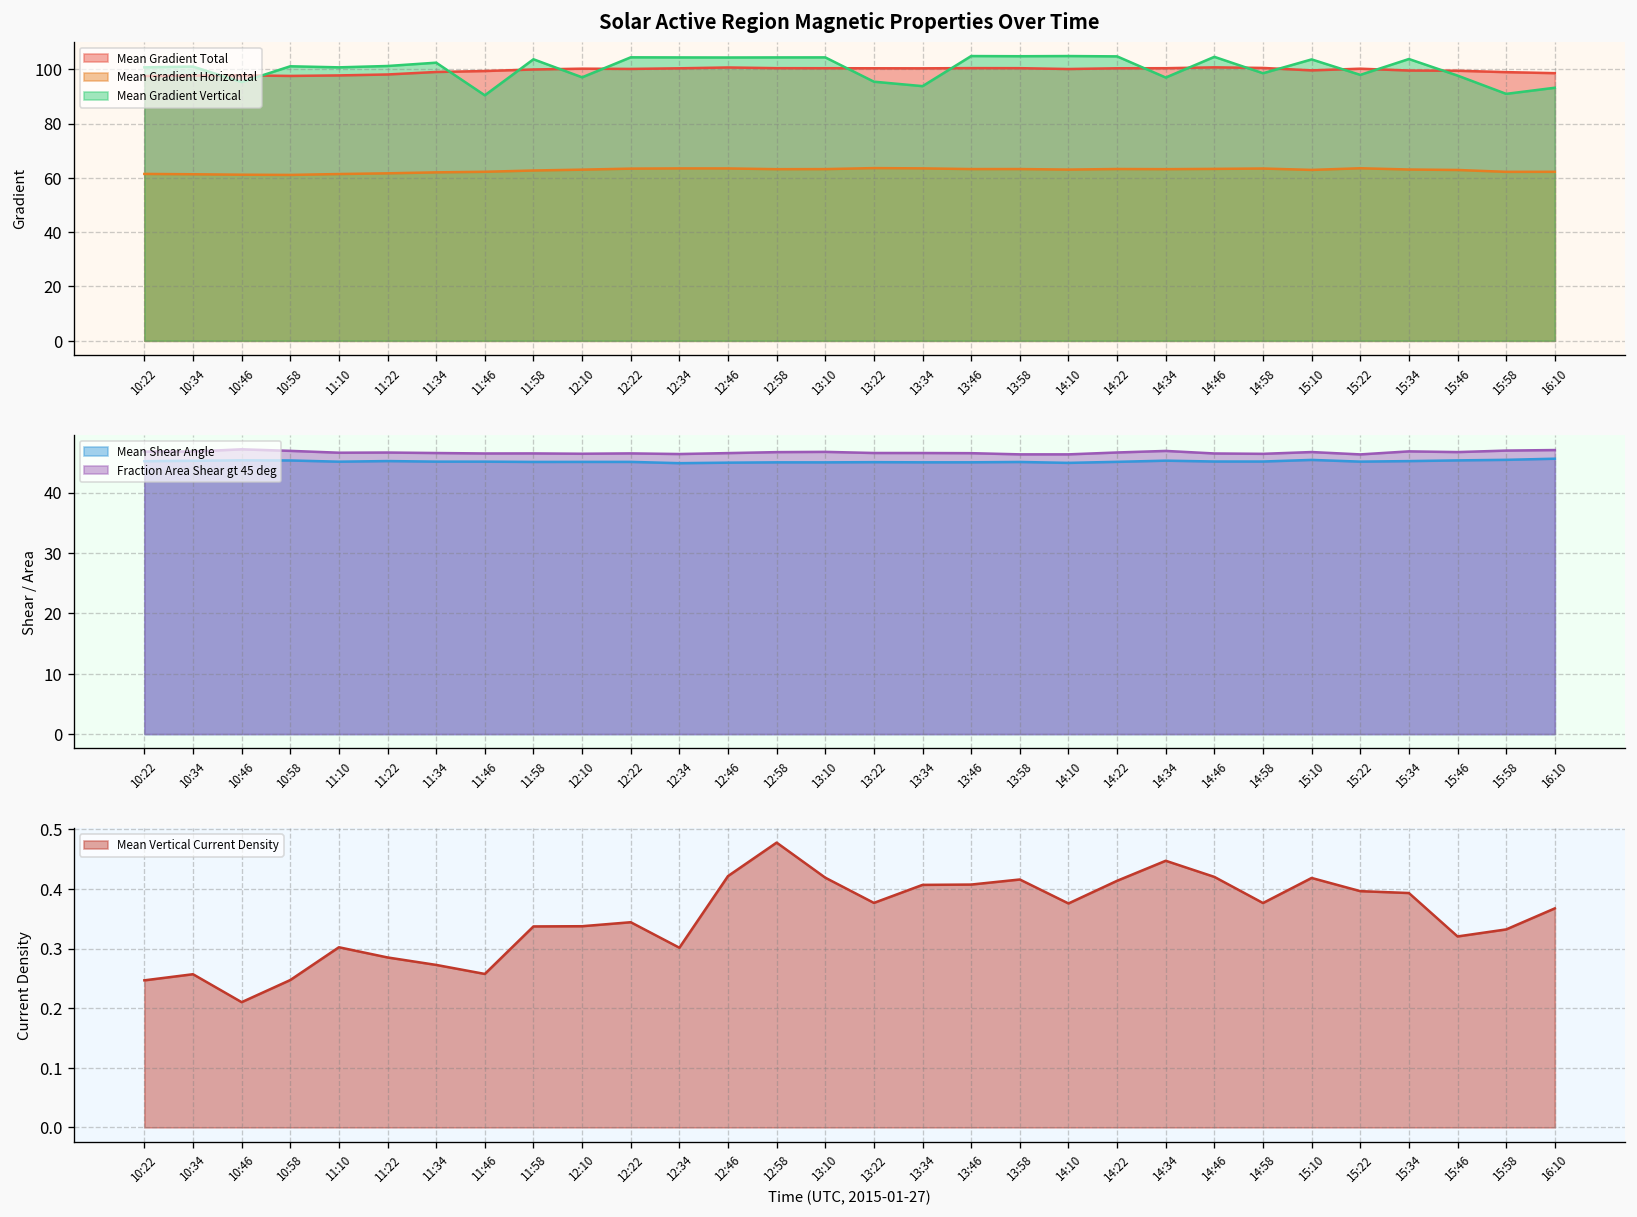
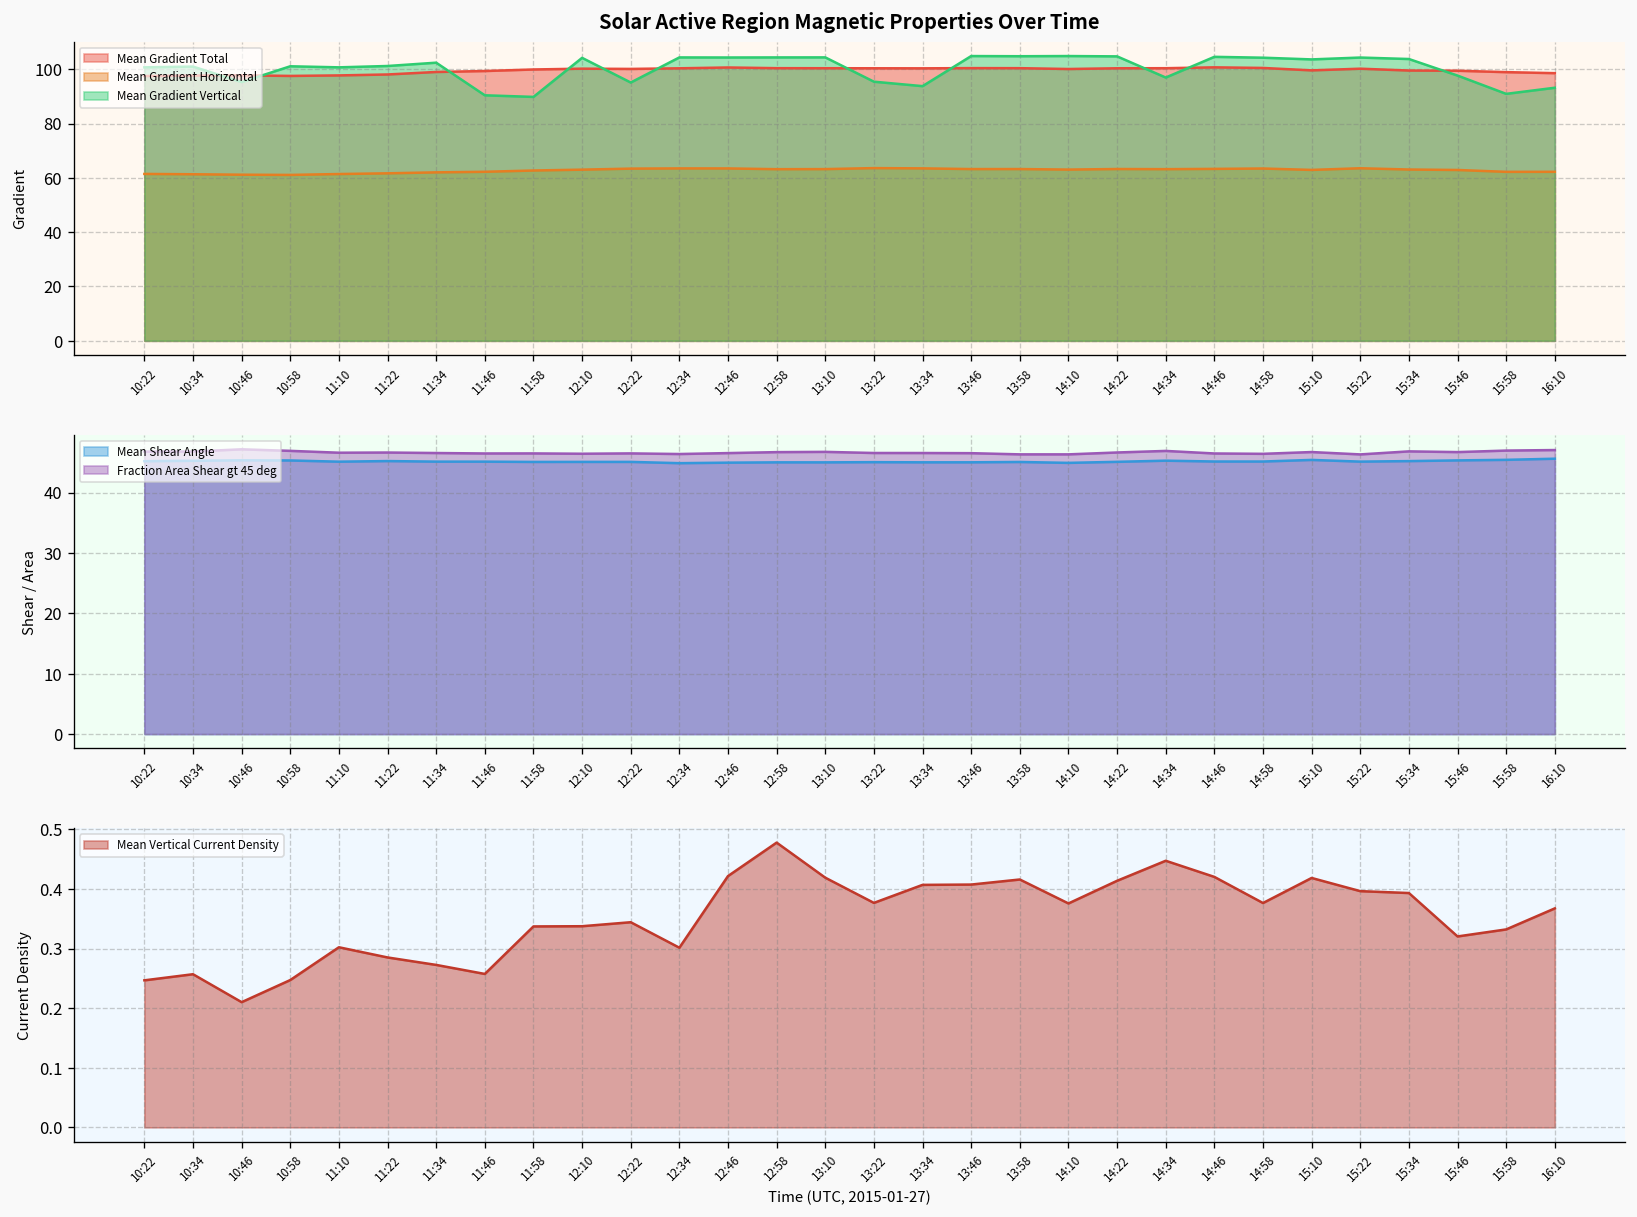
Solar Active Region Magnetic Properties Over Time, Mean Gradient Vertical, 11:58: 104 -> 90
Solar Active Region Magnetic Properties Over Time, Mean Gradient Vertical, 12:10: 97 -> 104
Solar Active Region Magnetic Properties Over Time, Mean Gradient Vertical, 12:22: 104 -> 95
Solar Active Region Magnetic Properties Over Time, Mean Gradient Vertical, 14:58: 99 -> 104
Solar Active Region Magnetic Properties Over Time, Mean Gradient Vertical, 15:22: 98 -> 104
